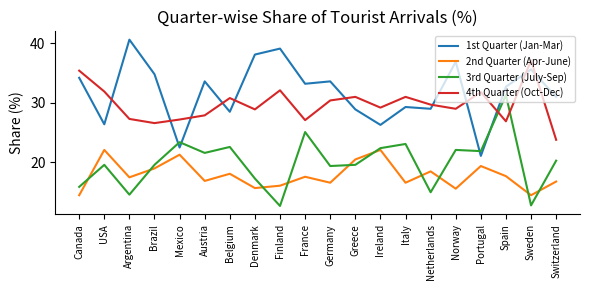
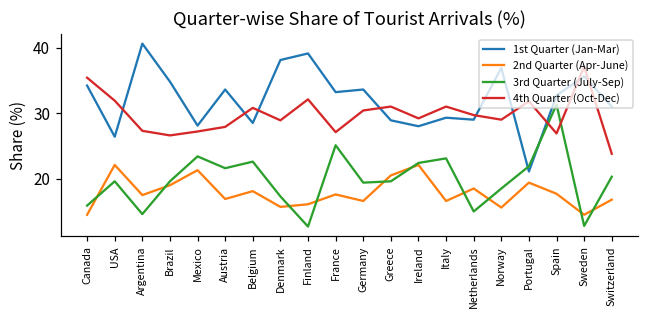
1st Quarter (Jan-Mar), Mexico: 23 -> 28
1st Quarter (Jan-Mar), Ireland: 26 -> 28
3rd Quarter (July-Sep), Norway: 22 -> 19
